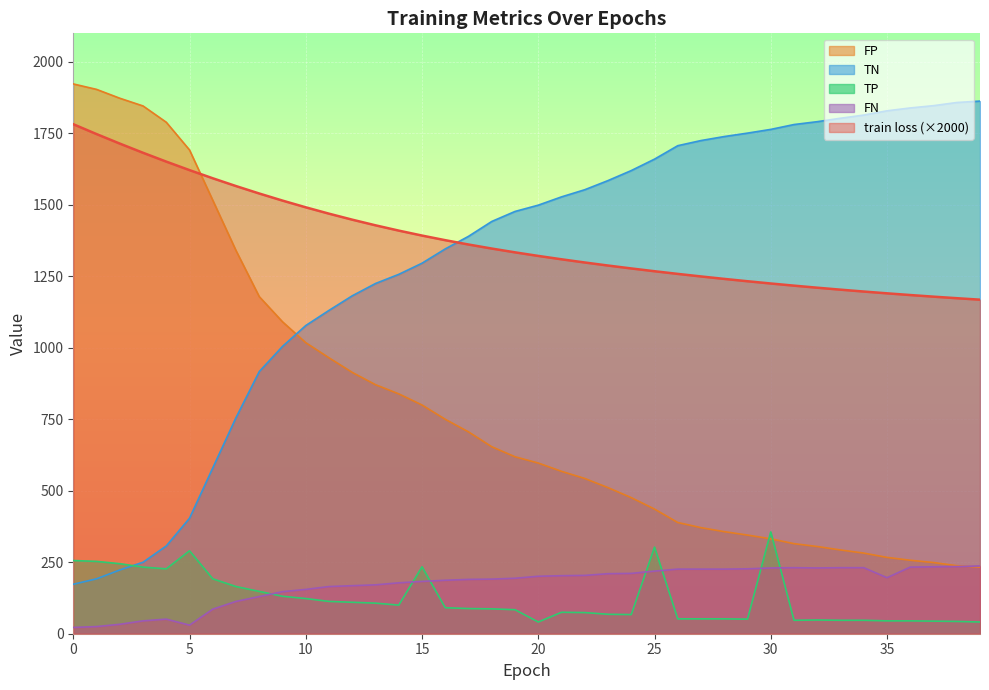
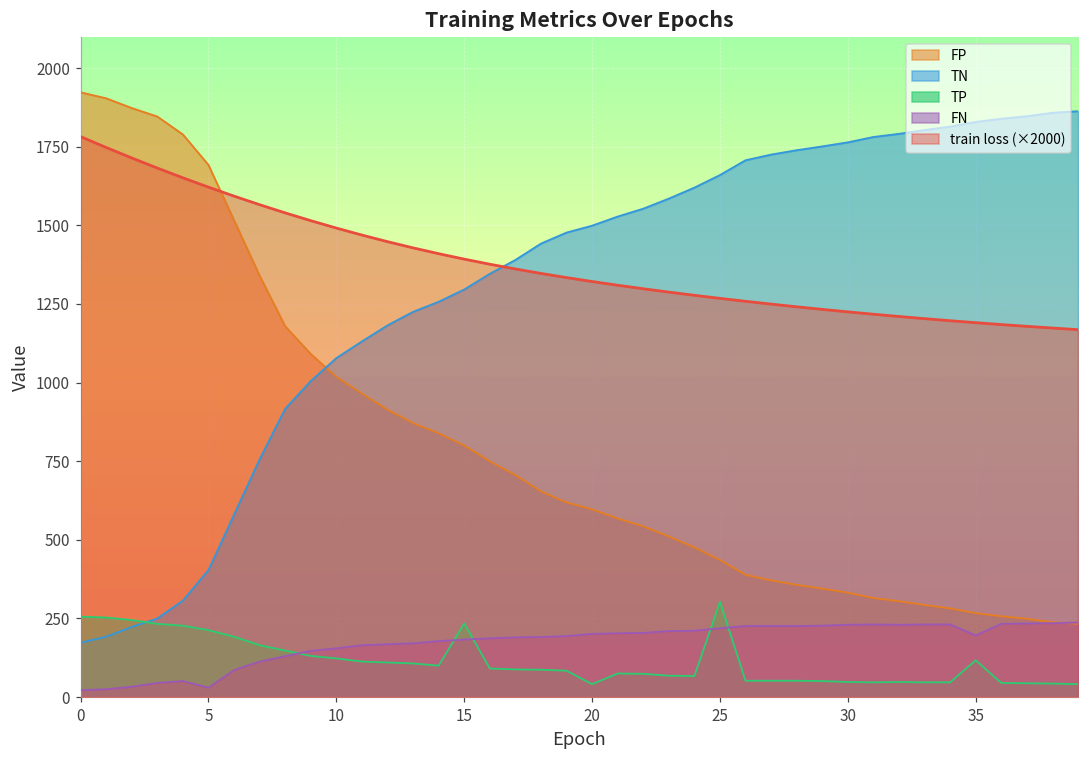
TP, 5: 290 -> 210
TP, 30: 360 -> 50
TP, 35: 50 -> 120
